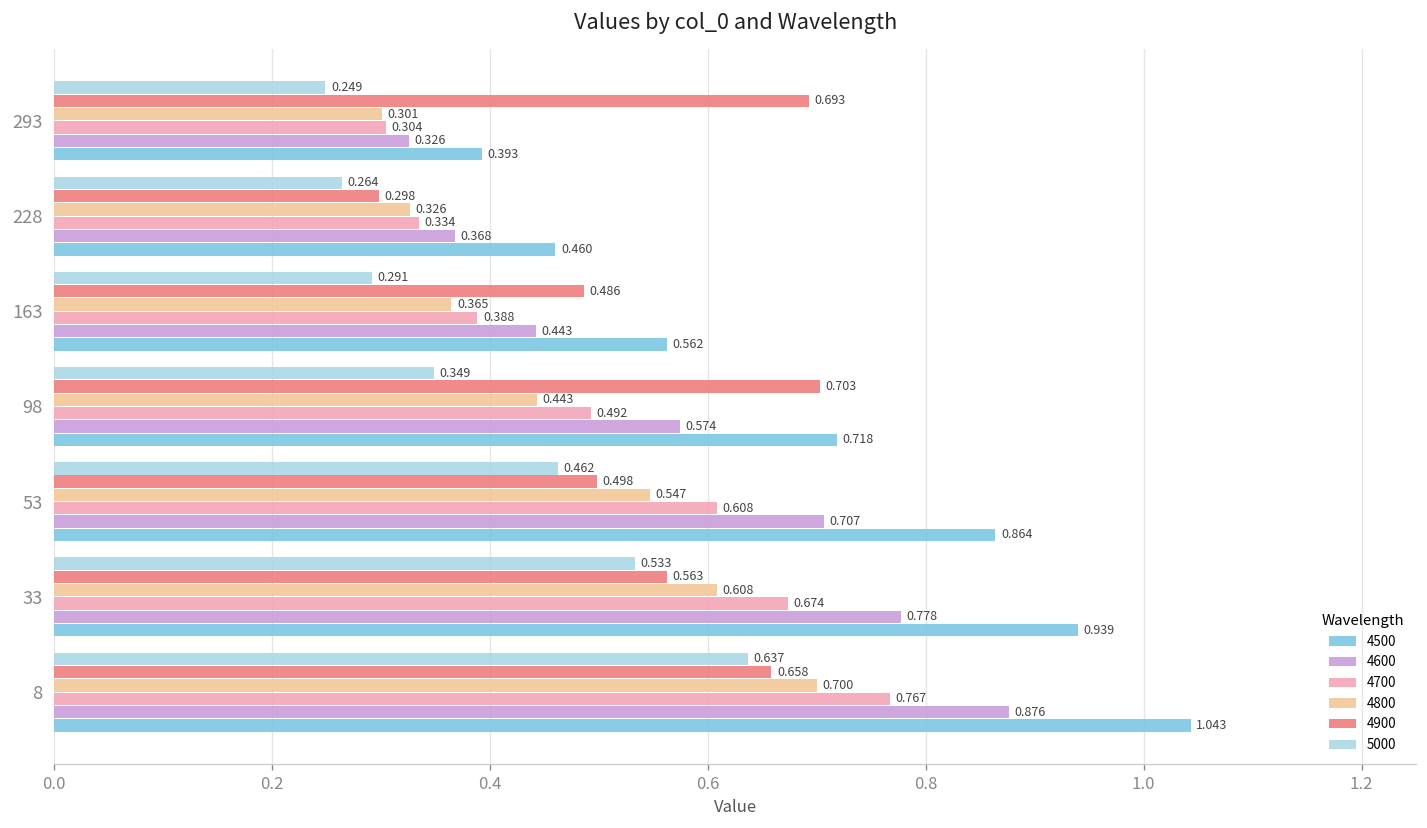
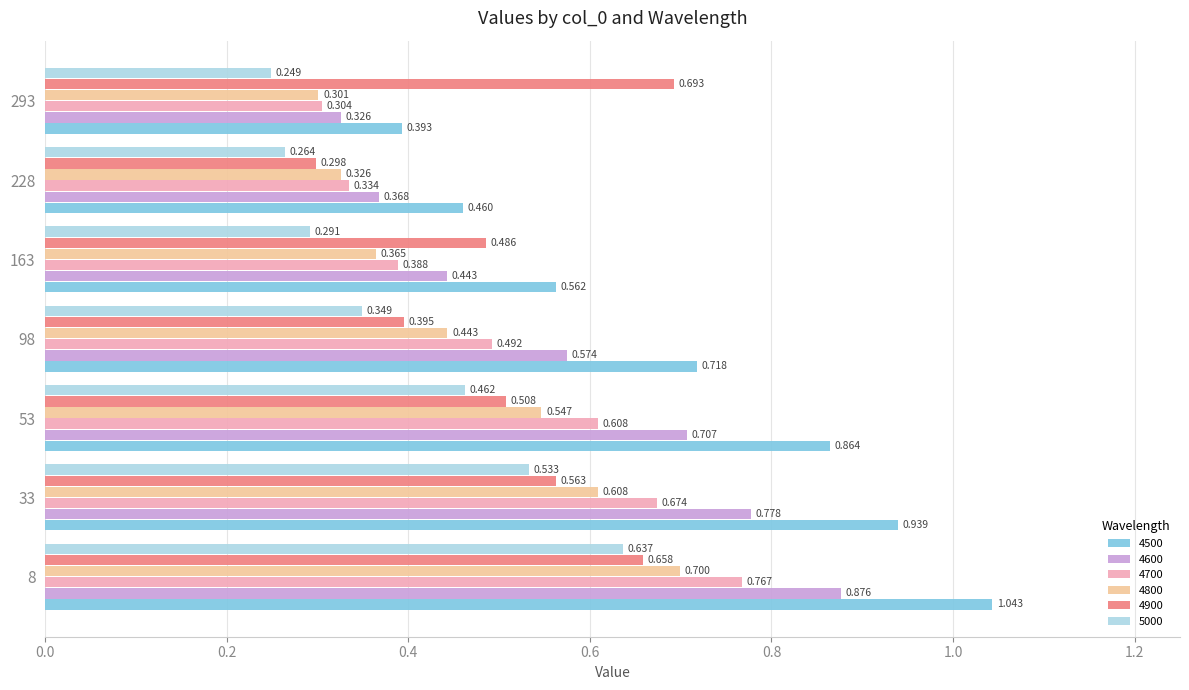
4900, 98: 0.703 -> 0.395
4900, 53: 0.498 -> 0.508
